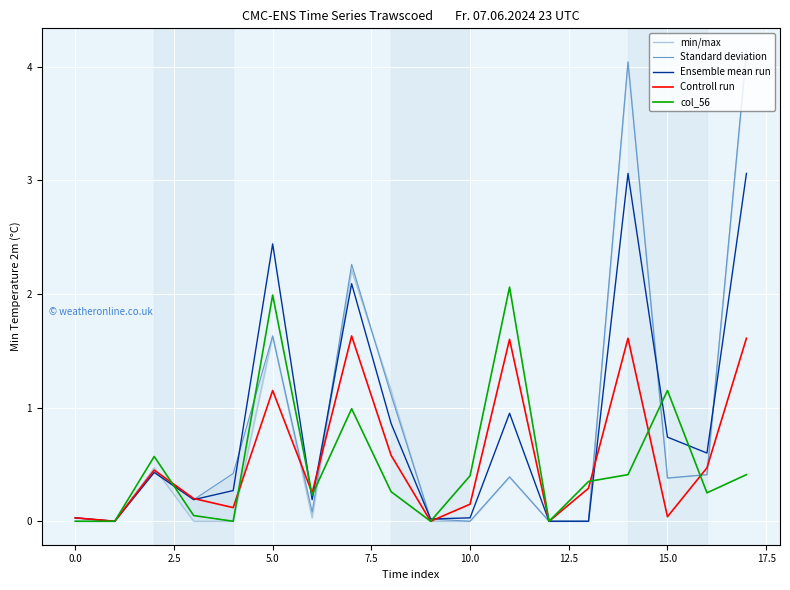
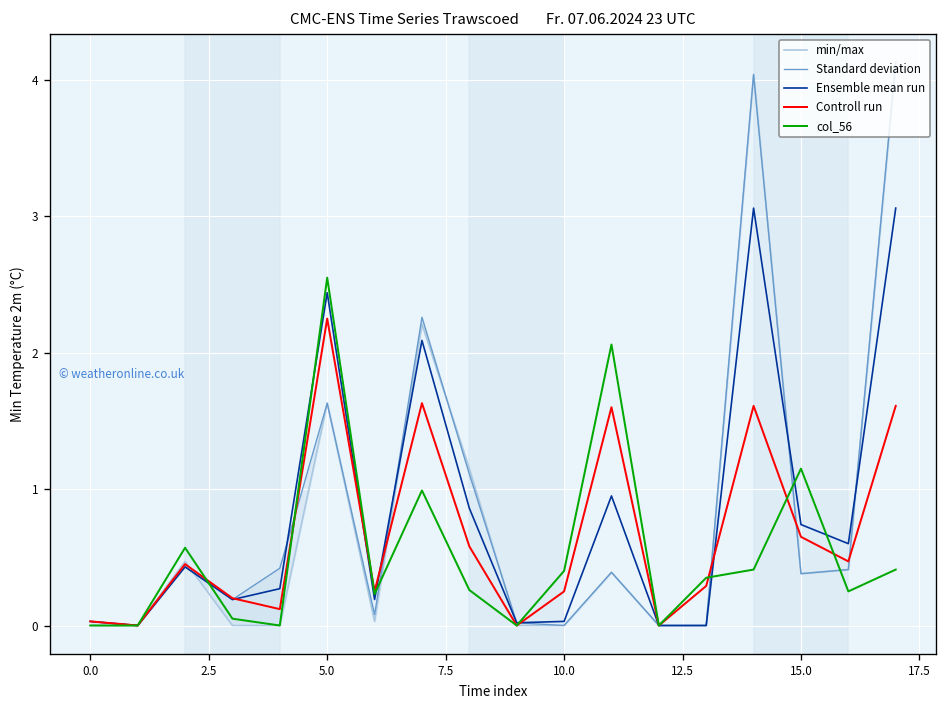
Controll run, 5.0: 1.15 -> 2.25
col_56, 5.0: 1.99 -> 2.55
Controll run, 10.0: 0.15 -> 0.25
Controll run, 15.0: 0.04 -> 0.65
